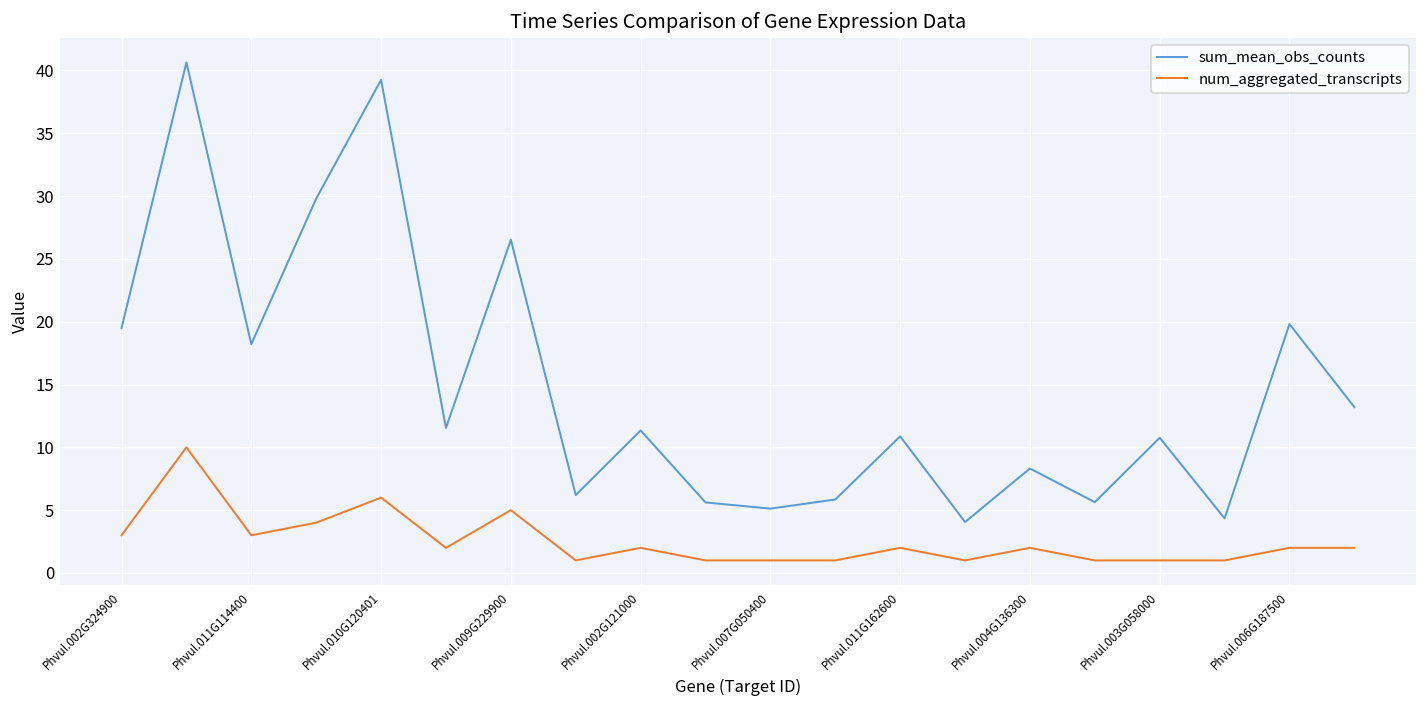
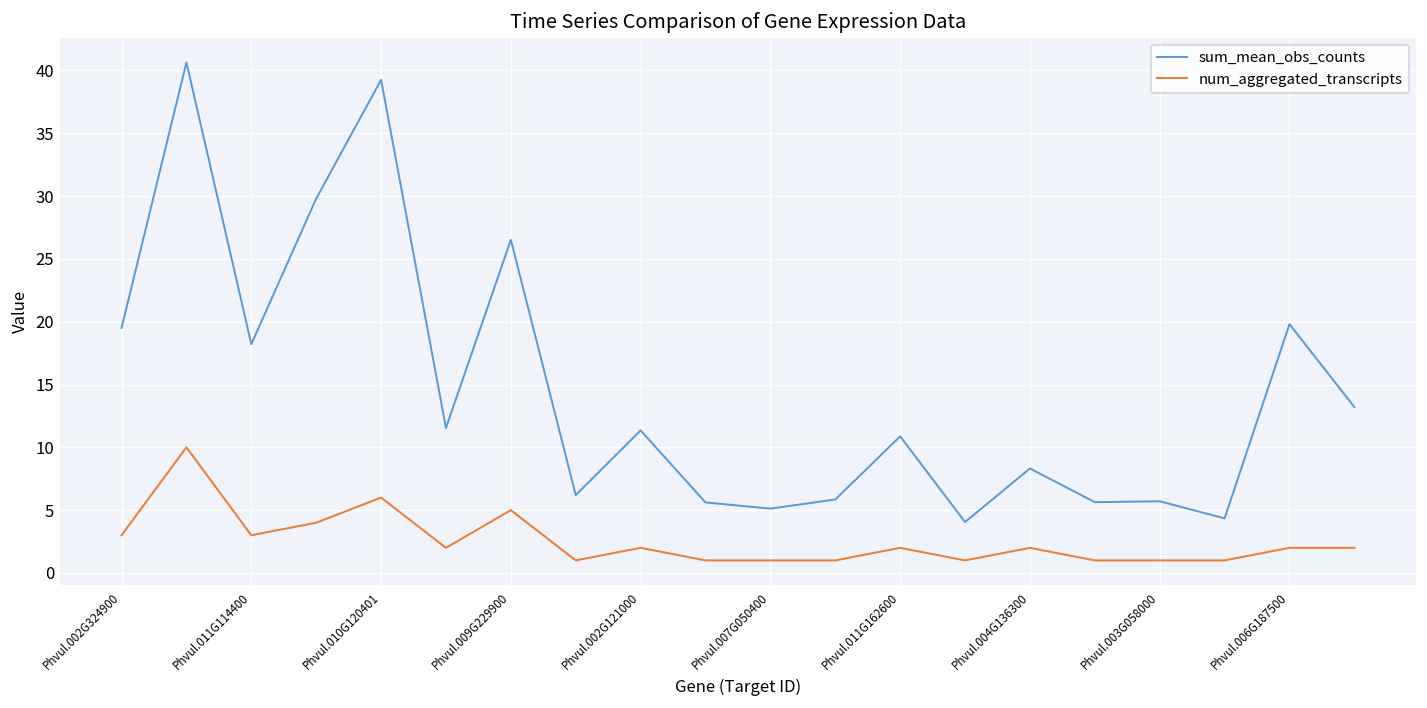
sum_mean_obs_counts, Phvul.003G058000: 10.8 -> 5.7
